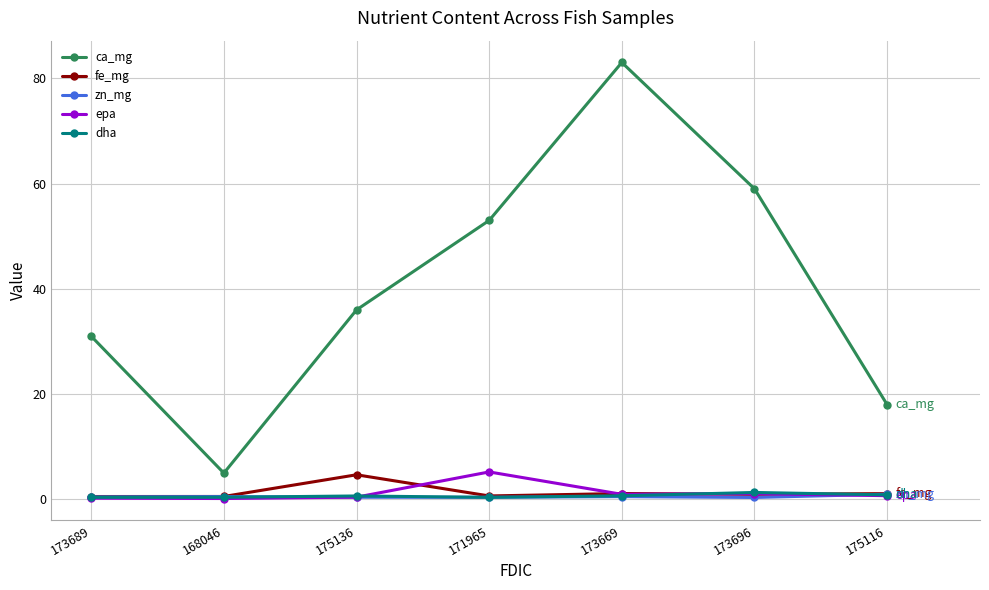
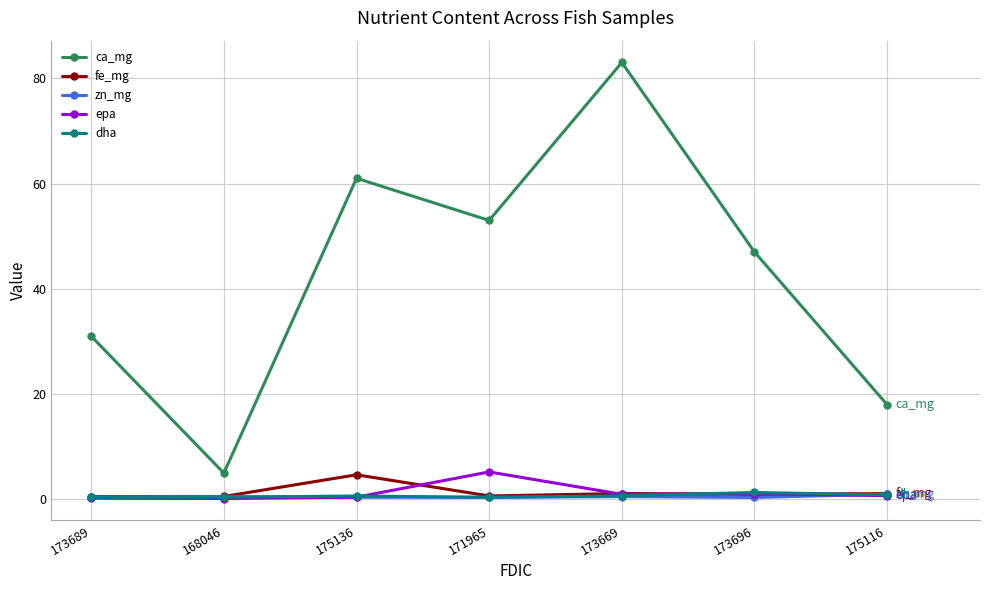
ca_mg, 175136: 36 -> 61
ca_mg, 173696: 59 -> 47
